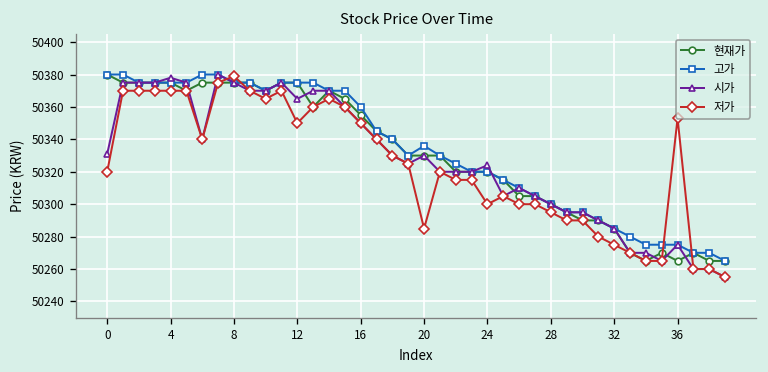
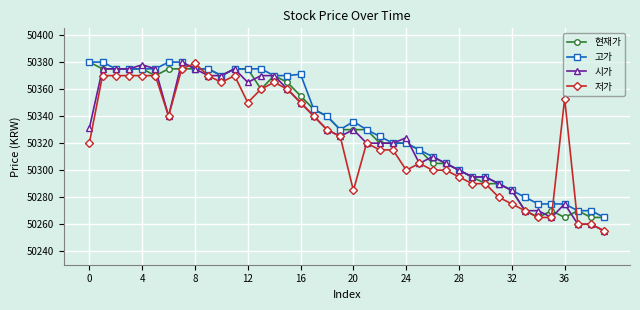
고가, 16: 50360 -> 50371
